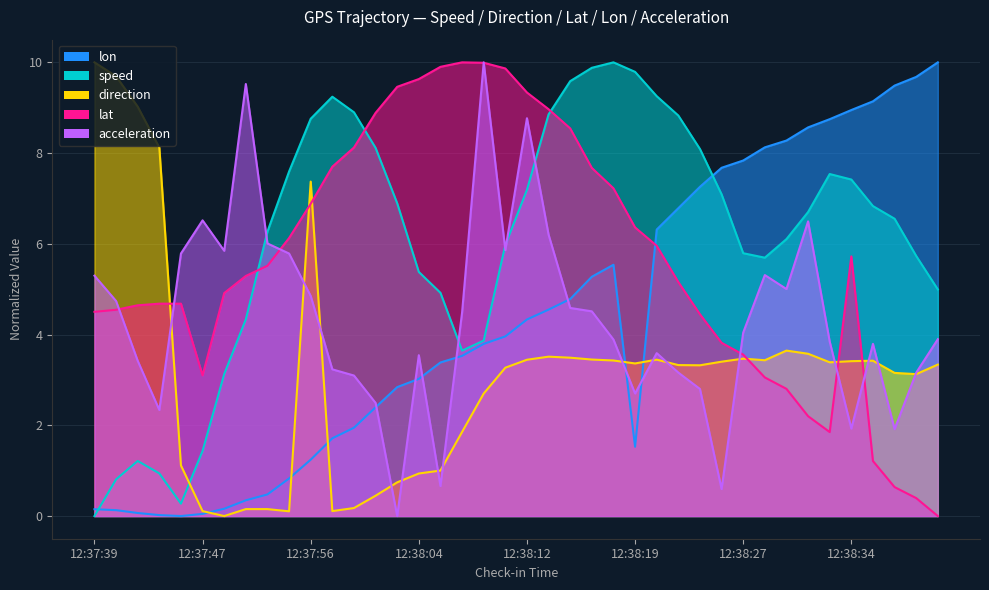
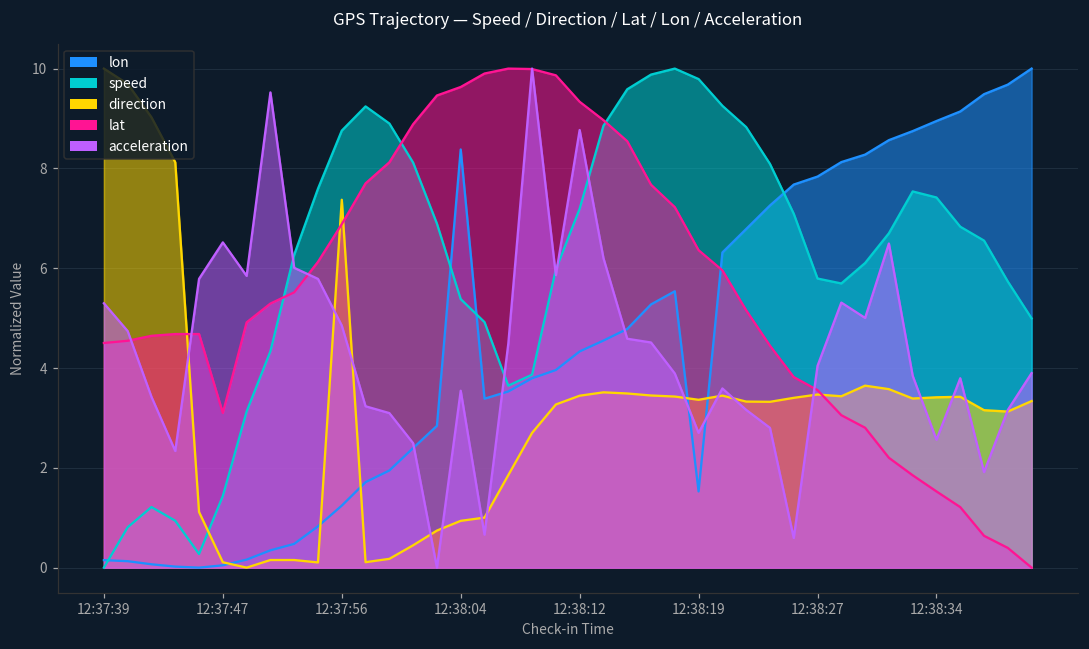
lon, 12:38:04: 3.0 -> 8.4
lat, 12:38:34: 5.7 -> 1.5
acceleration, 12:38:34: 1.9 -> 2.6
